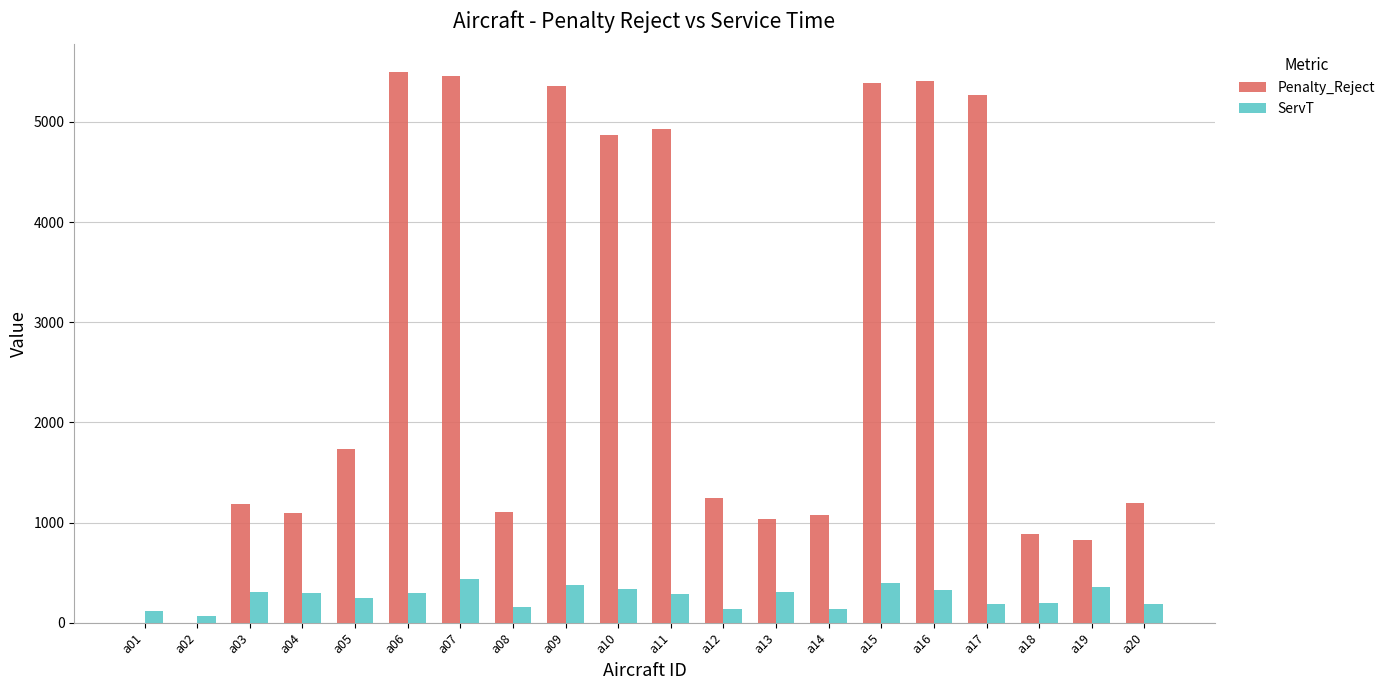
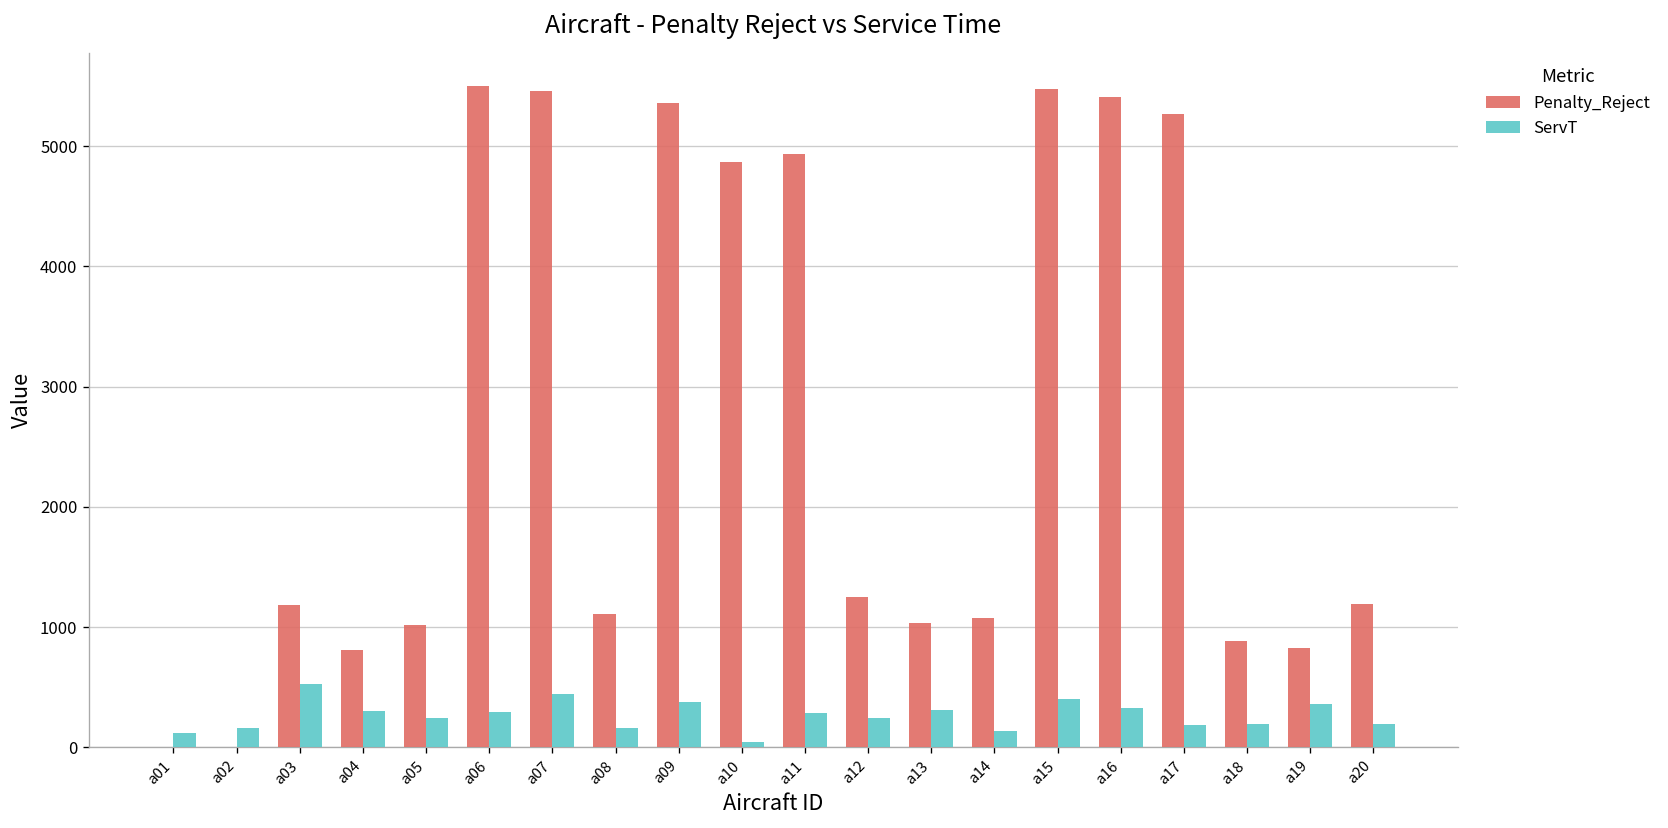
ServT, a02: 70 -> 160
ServT, a03: 310 -> 520
Penalty_Reject, a04: 1100 -> 810
Penalty_Reject, a05: 1730 -> 1020
ServT, a10: 340 -> 50
ServT, a12: 140 -> 250
Penalty_Reject, a15: 5390 -> 5480
